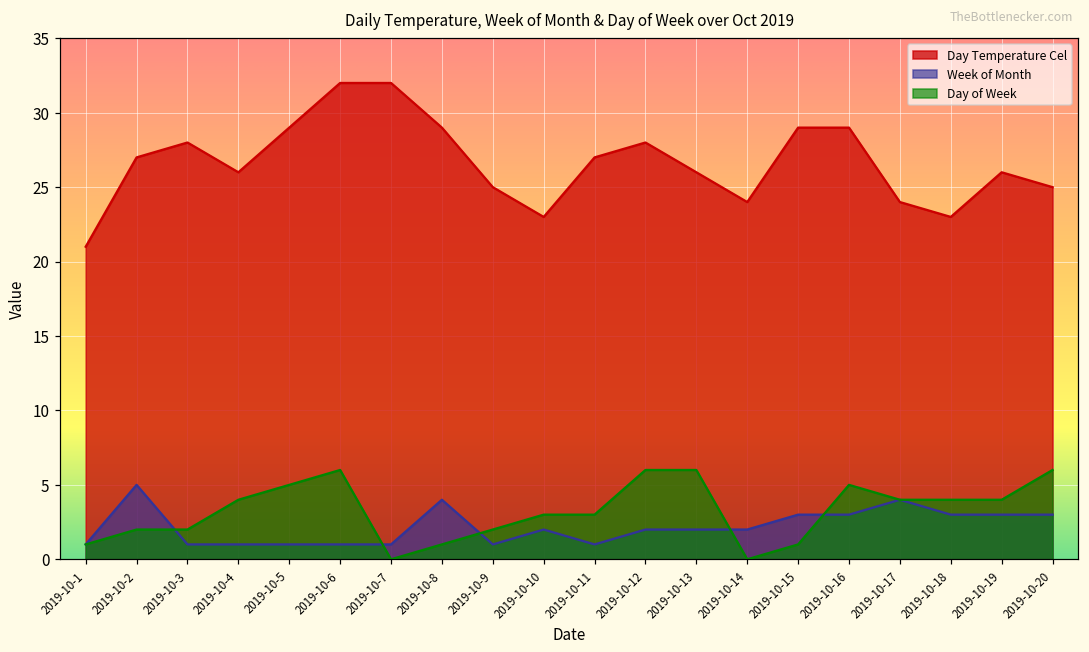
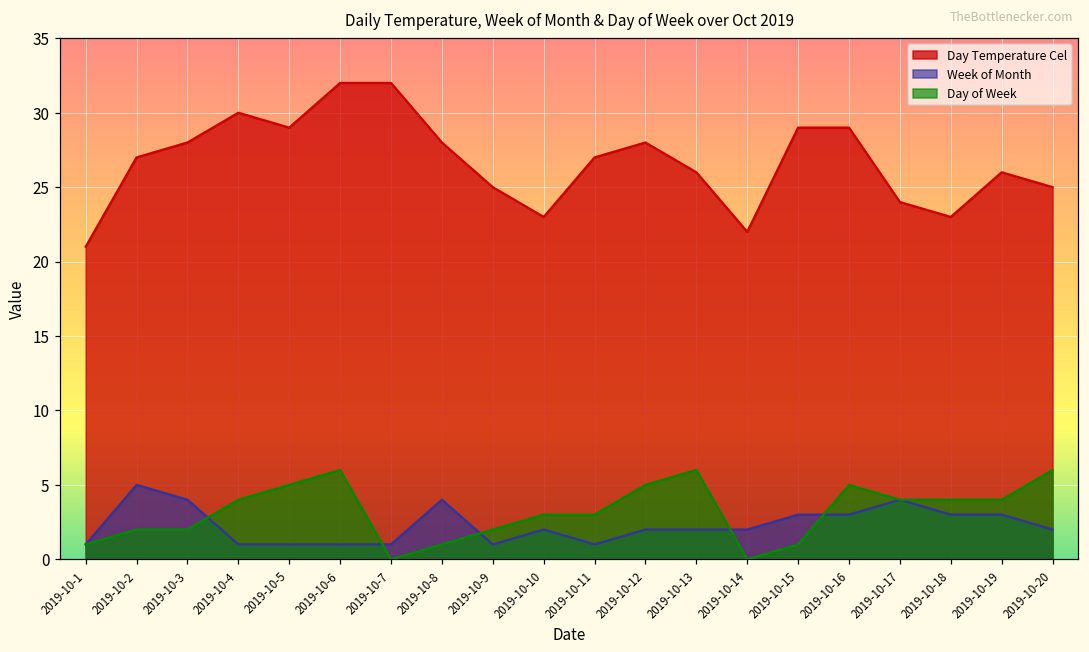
Week of Month, 2019-10-3: 1 -> 4
Day Temperature Cel, 2019-10-4: 26 -> 30
Day Temperature Cel, 2019-10-8: 29 -> 28
Day of Week, 2019-10-12: 6 -> 5
Day Temperature Cel, 2019-10-14: 24 -> 22
Week of Month, 2019-10-20: 3 -> 2
